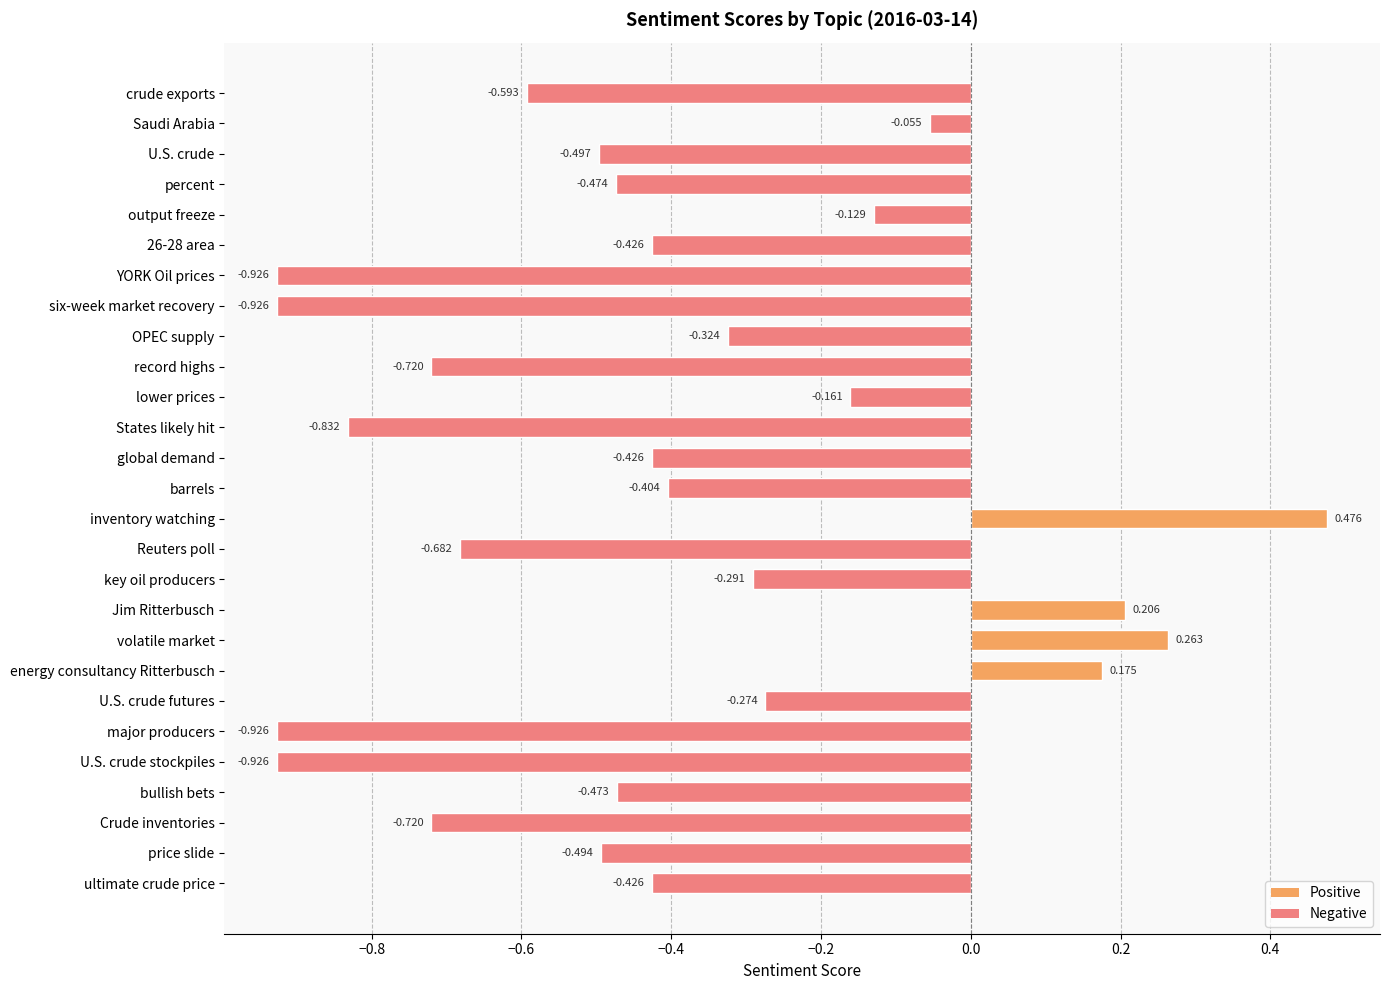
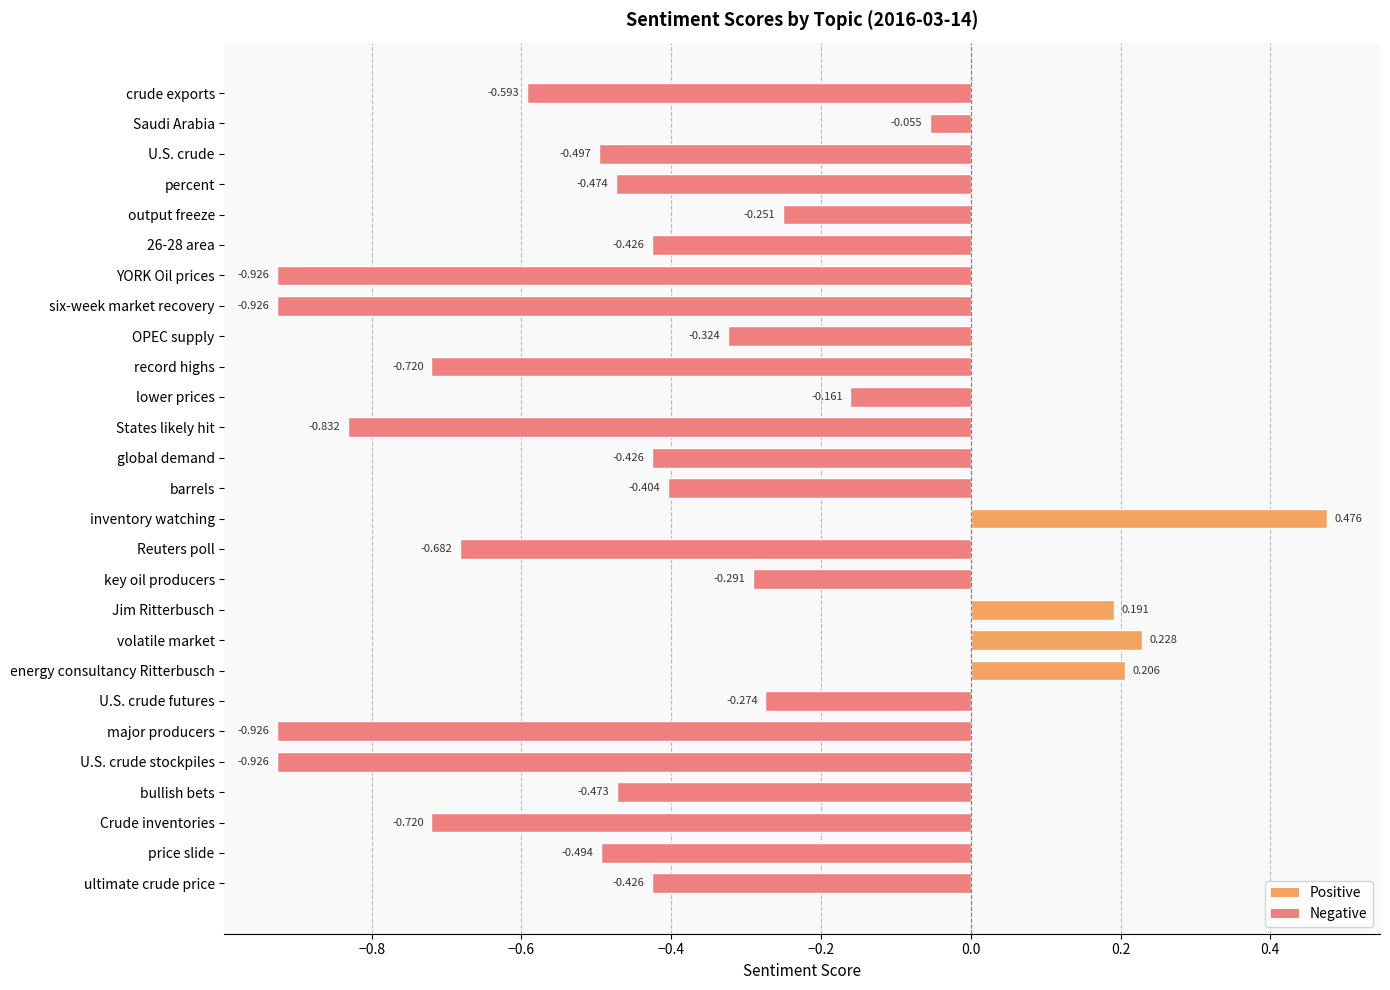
output freeze: -0.129 -> -0.251
Jim Ritterbusch: 0.206 -> 0.191
volatile market: 0.263 -> 0.228
energy consultancy Ritterbusch: 0.175 -> 0.206
